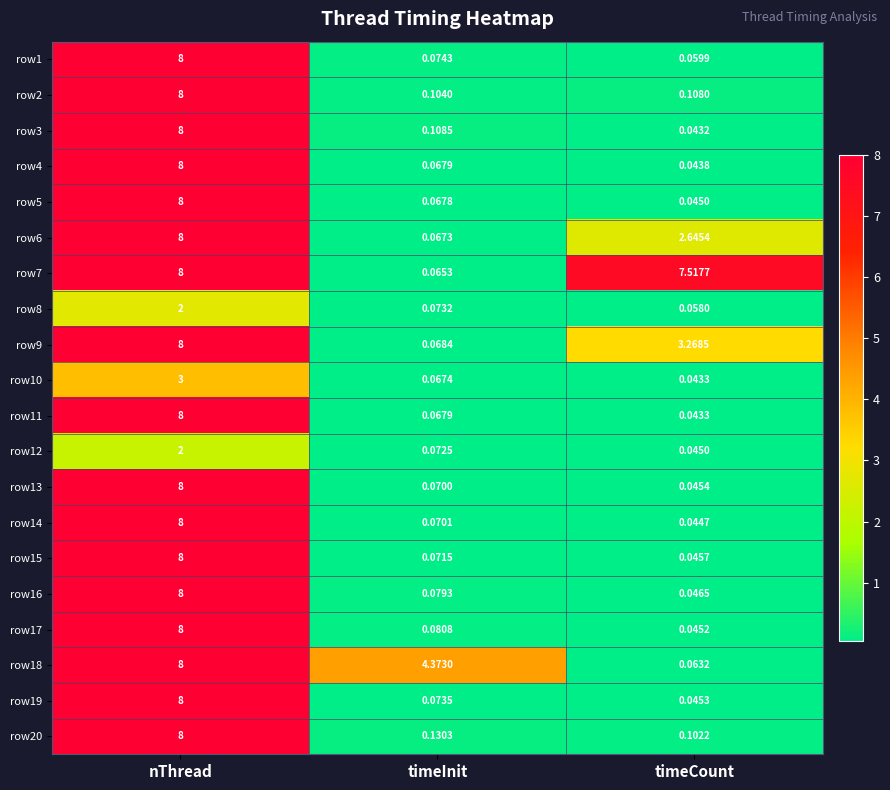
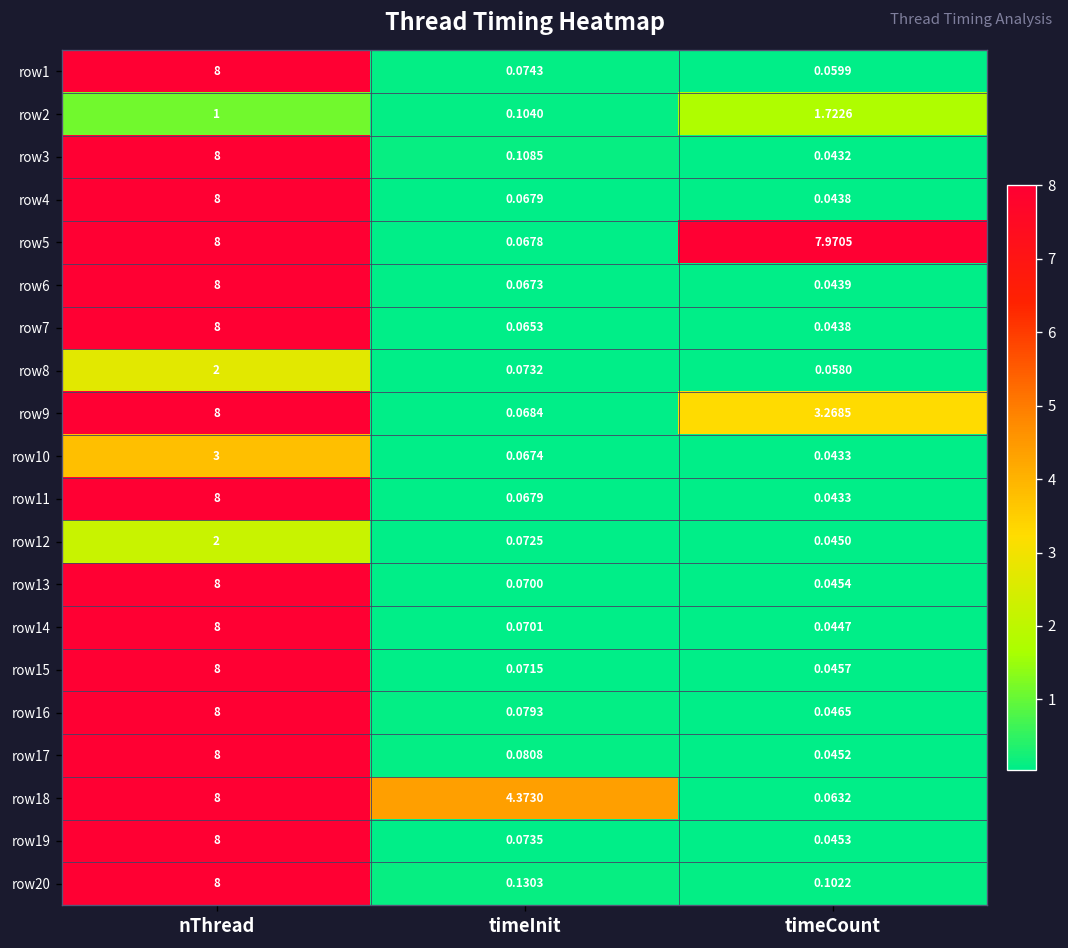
row2, nThread: 8 -> 1
row2, timeCount: 0.1080 -> 1.7226
row5, timeCount: 0.0450 -> 7.9705
row6, timeCount: 2.6454 -> 0.0439
row7, timeCount: 7.5177 -> 0.0438
